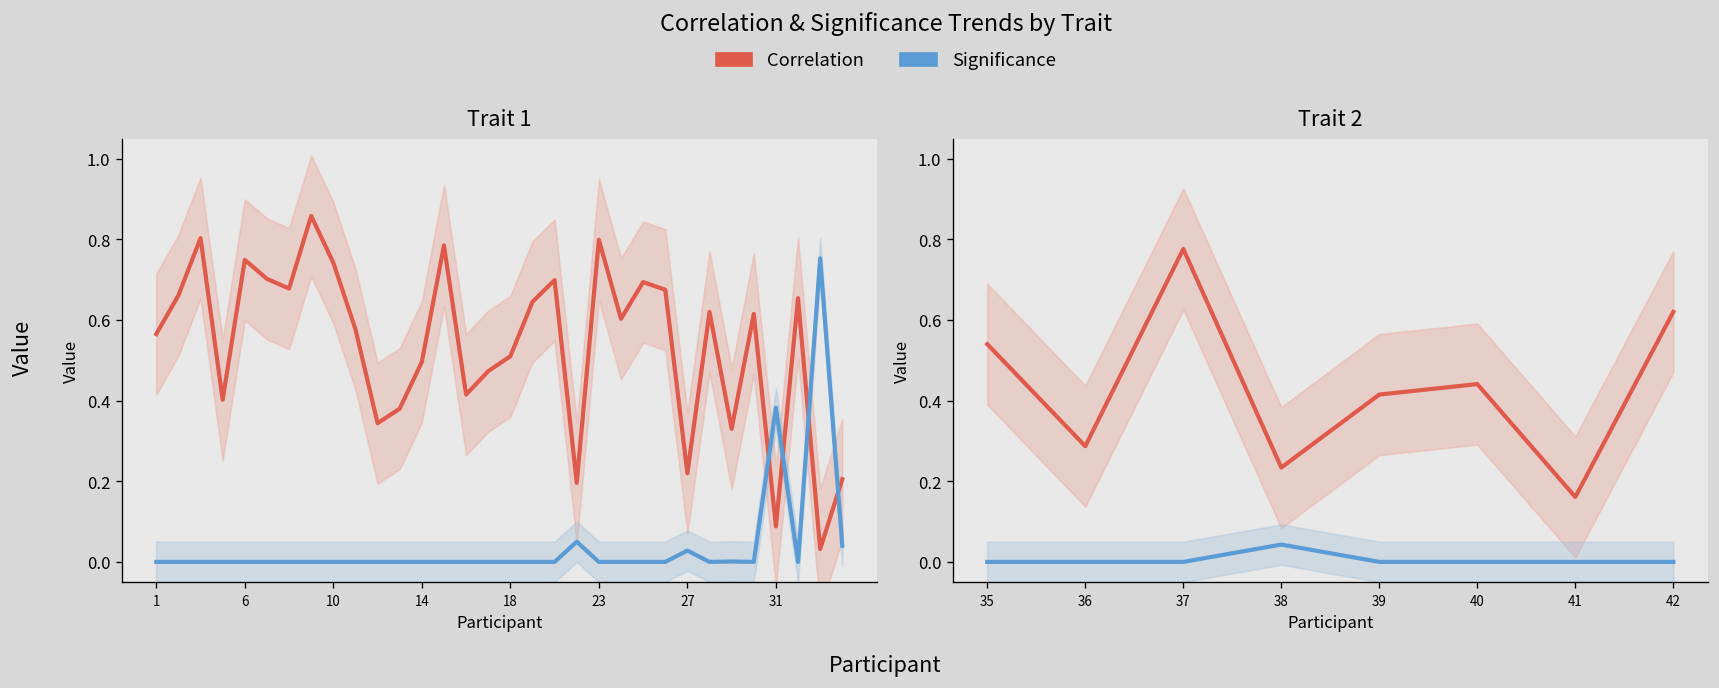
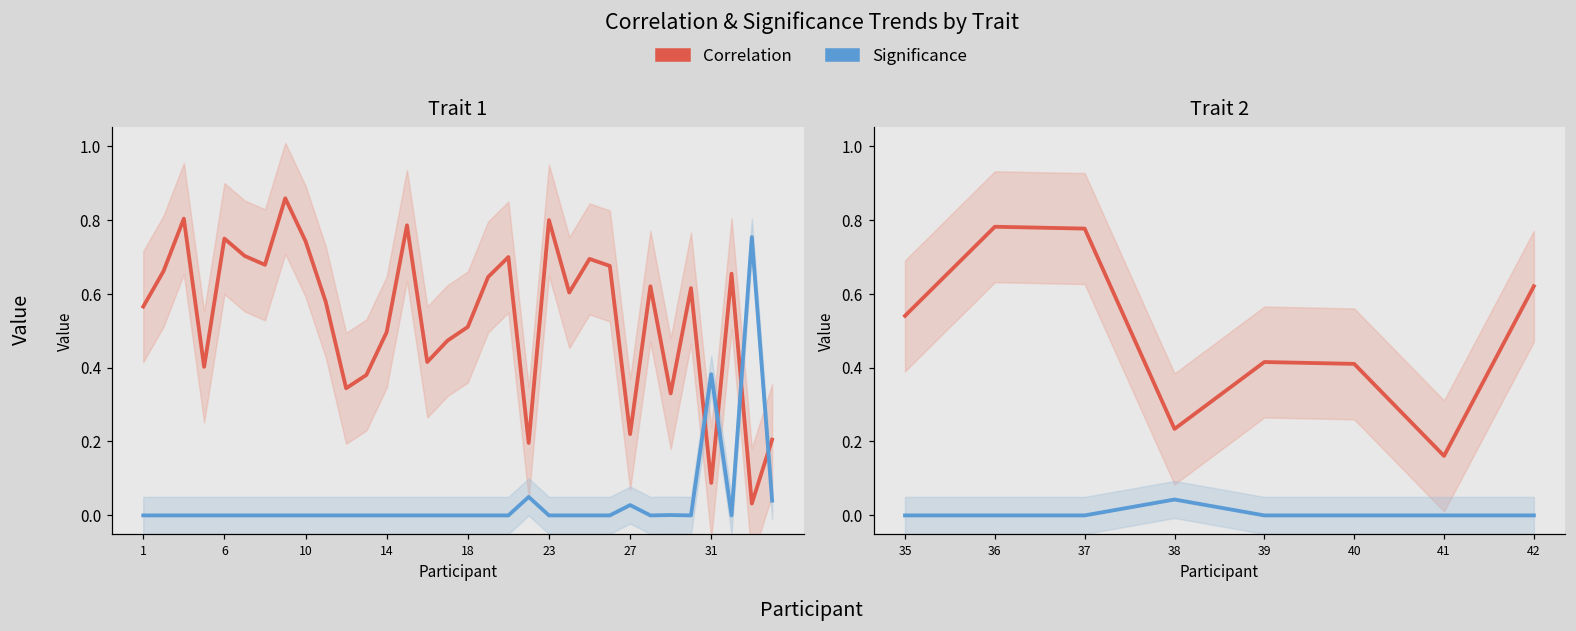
Trait 2, Correlation, 36: 0.29 -> 0.78
Trait 2, Correlation, 40: 0.44 -> 0.41
